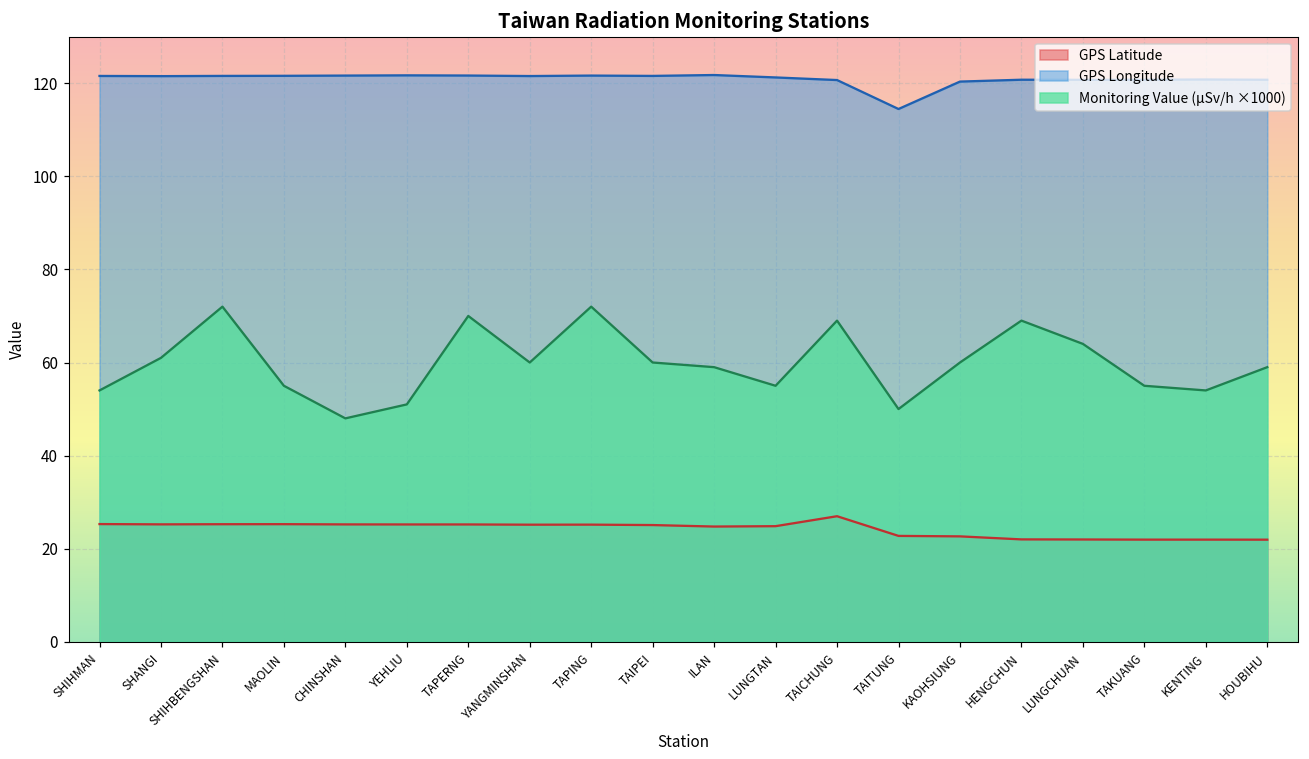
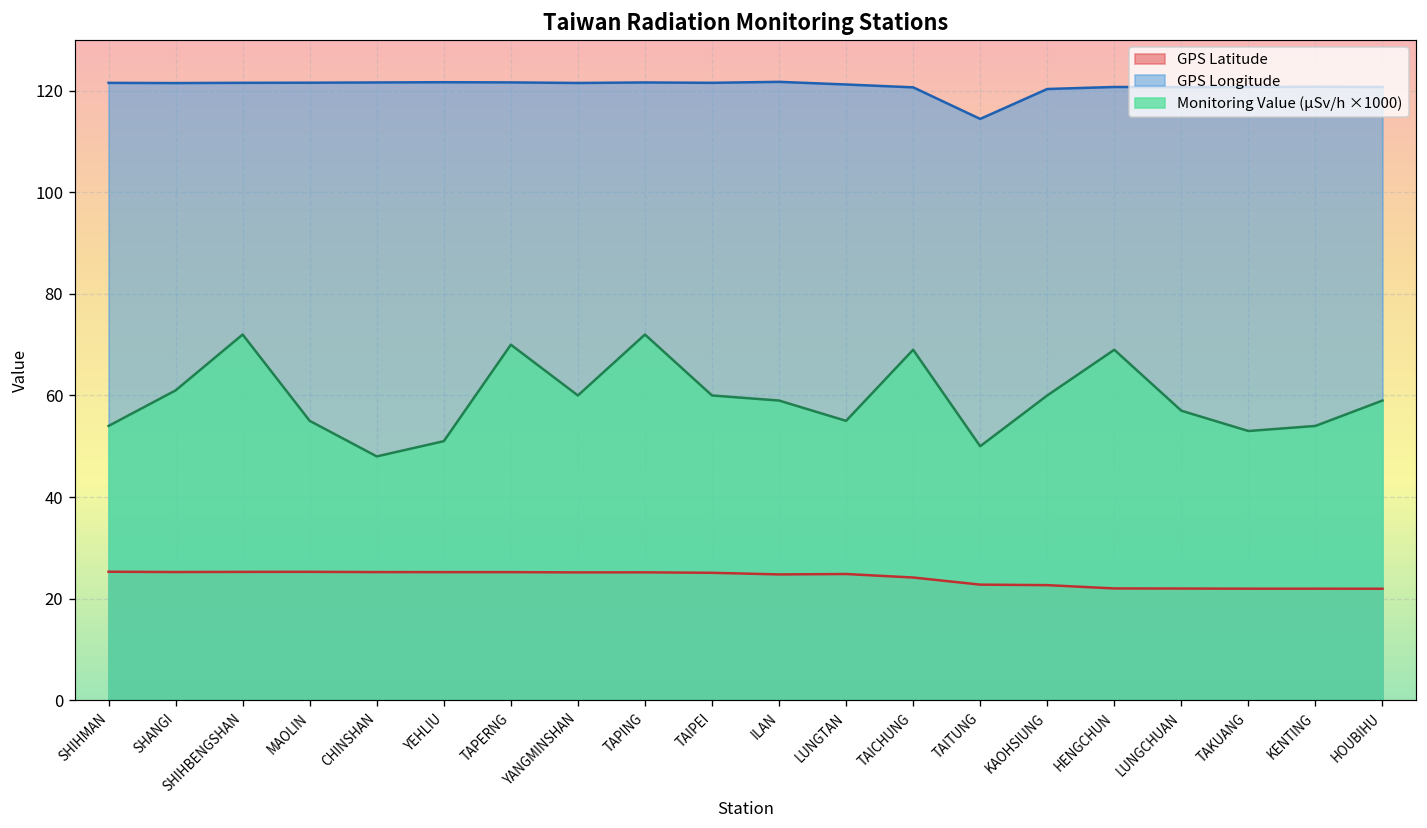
GPS Latitude, TAICHUNG: 27 -> 24
Monitoring Value (µSv/h ×1000), LUNGCHUAN: 64 -> 57
Monitoring Value (µSv/h ×1000), TAKUANG: 55 -> 53
